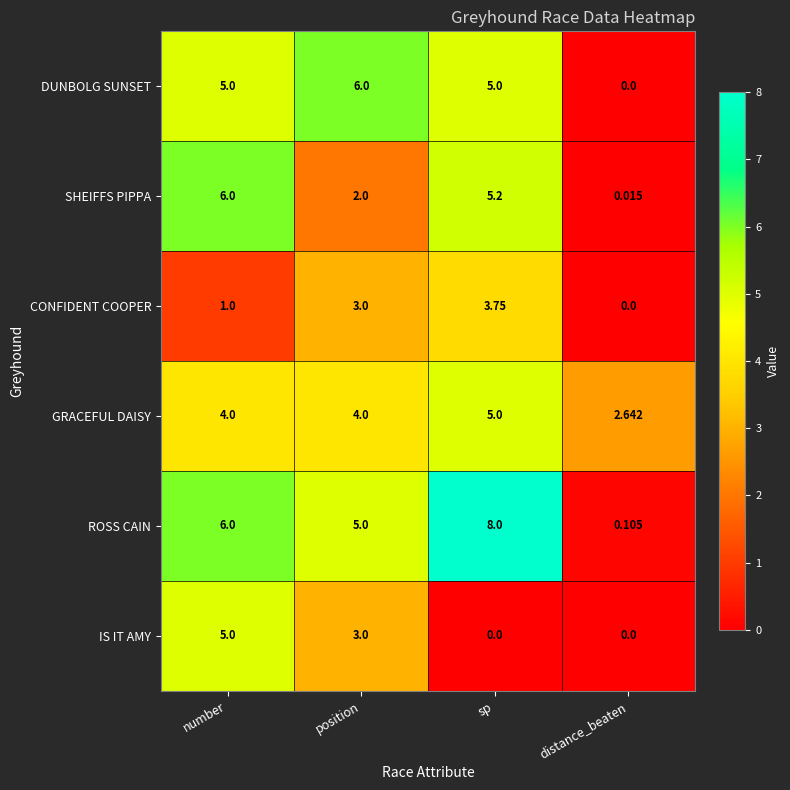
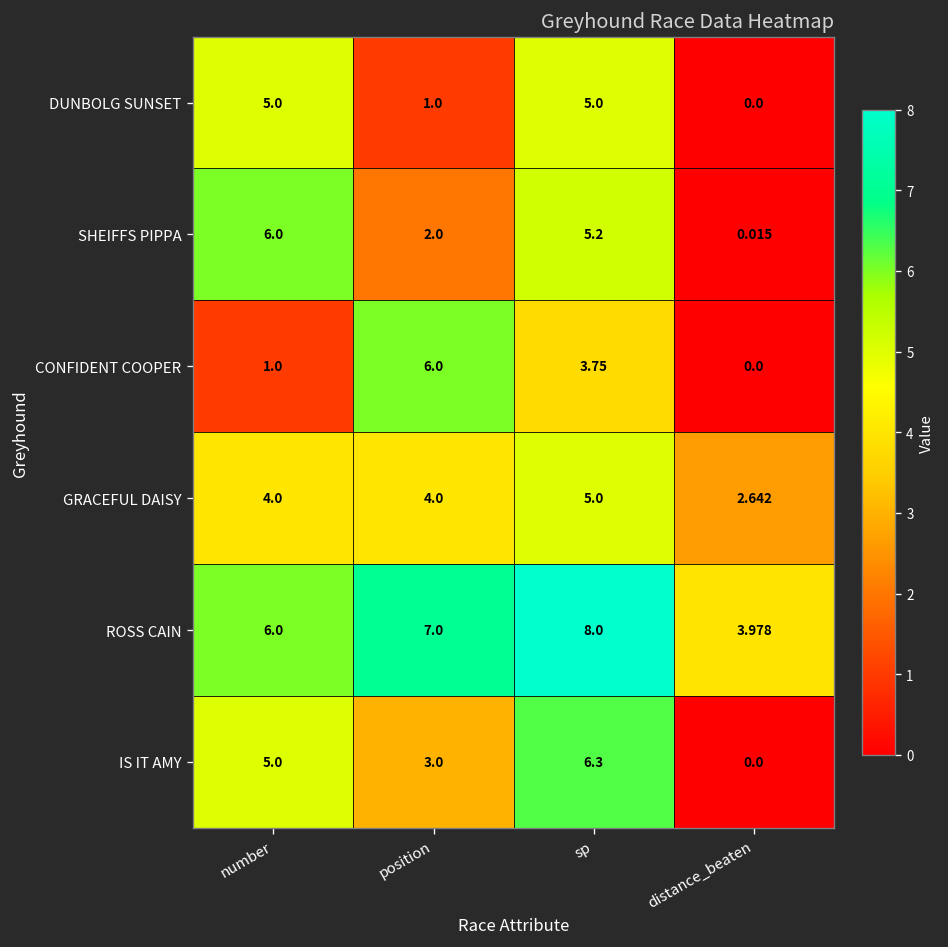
DUNBOLG SUNSET, position: 6.0 -> 1.0
CONFIDENT COOPER, position: 3.0 -> 6.0
ROSS CAIN, position: 5.0 -> 7.0
ROSS CAIN, distance_beaten: 0.105 -> 3.978
IS IT AMY, sp: 0.0 -> 6.3
